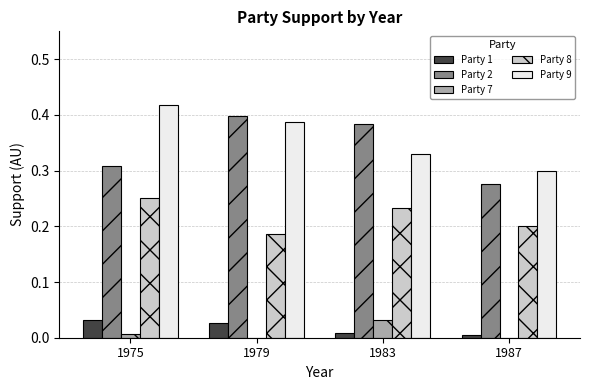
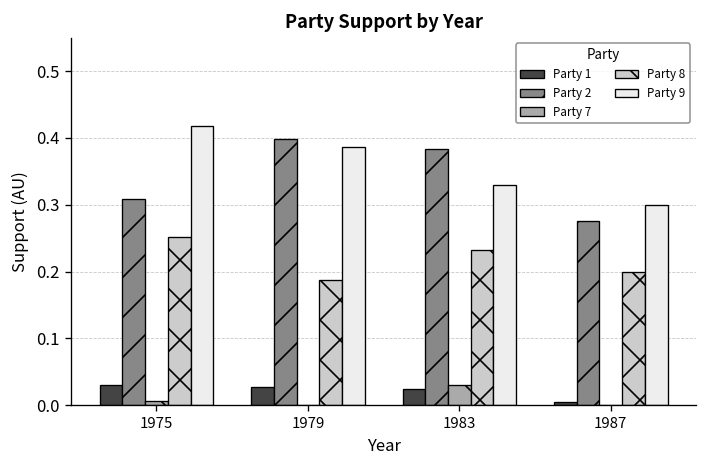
Party 1, 1983: 0.01 -> 0.02
